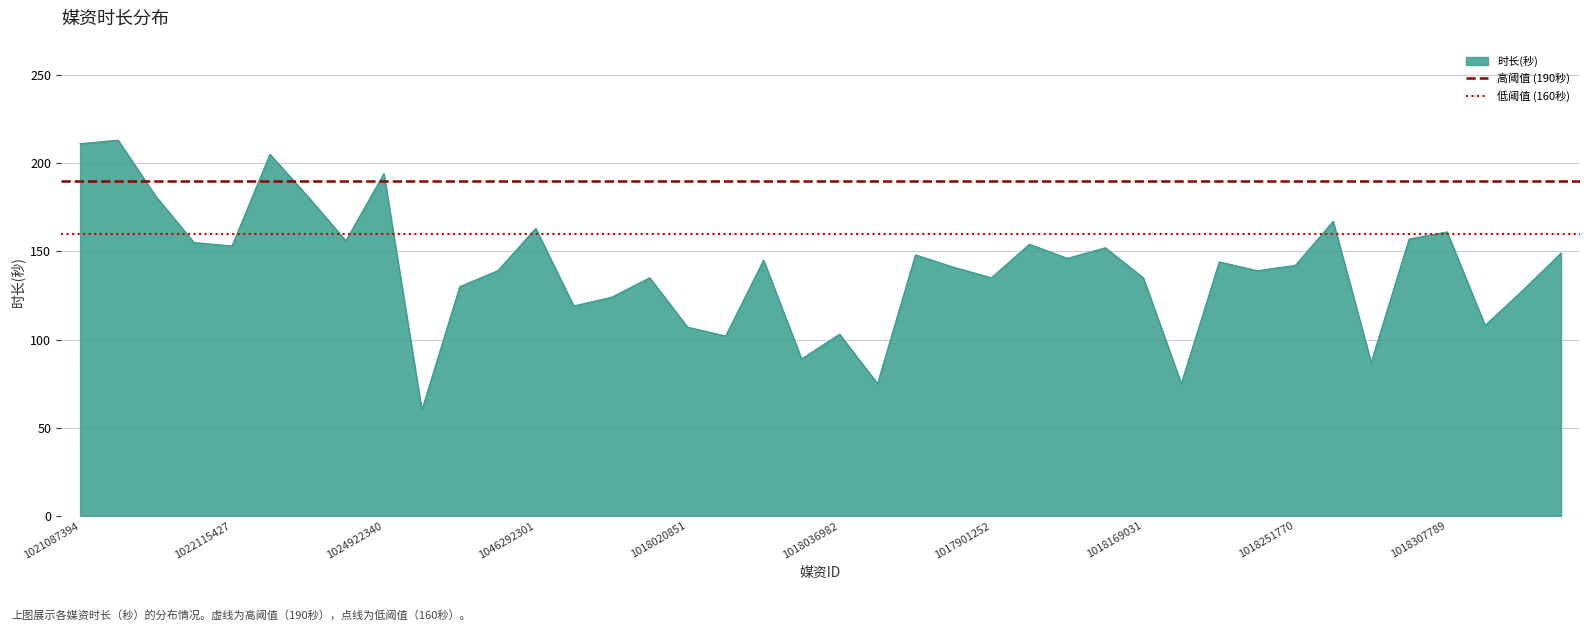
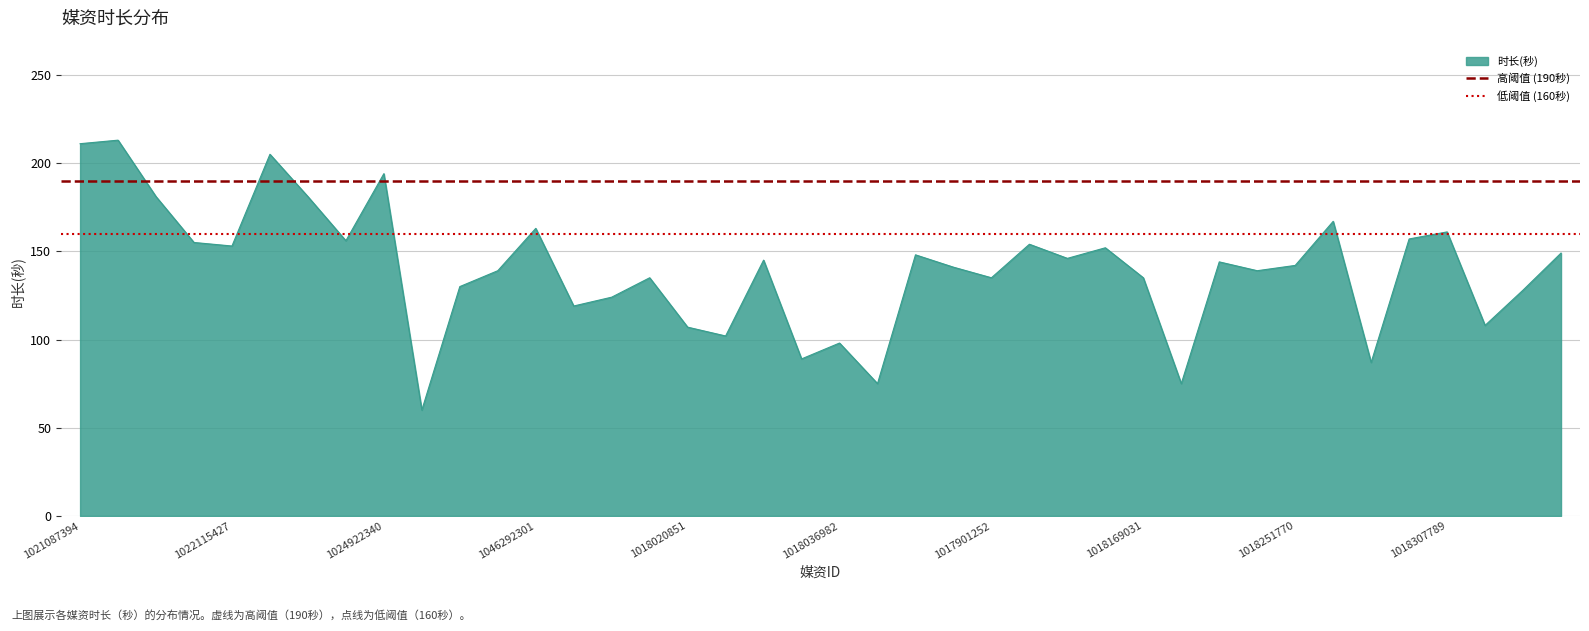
1018036982: 103 -> 98
